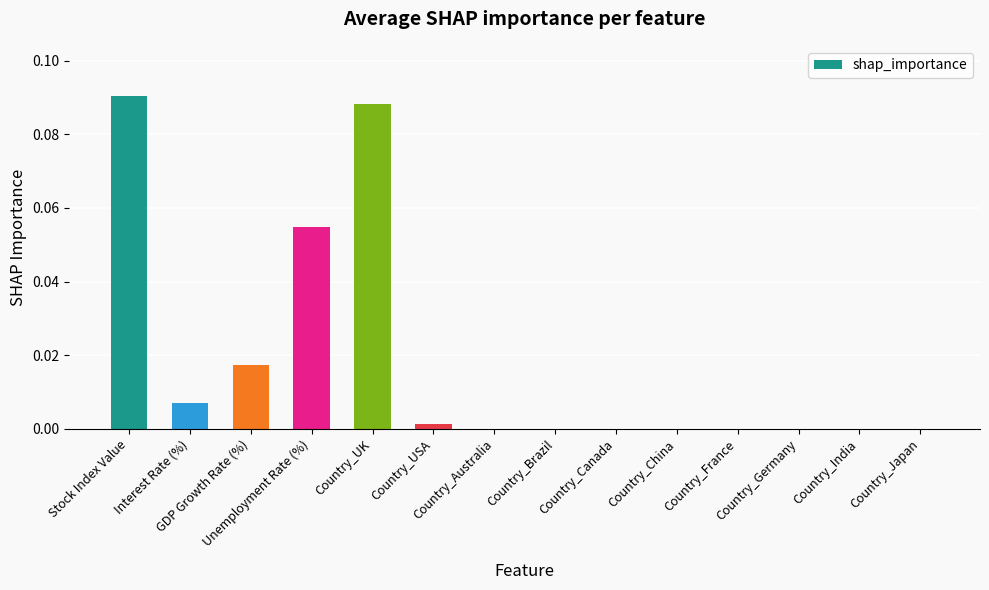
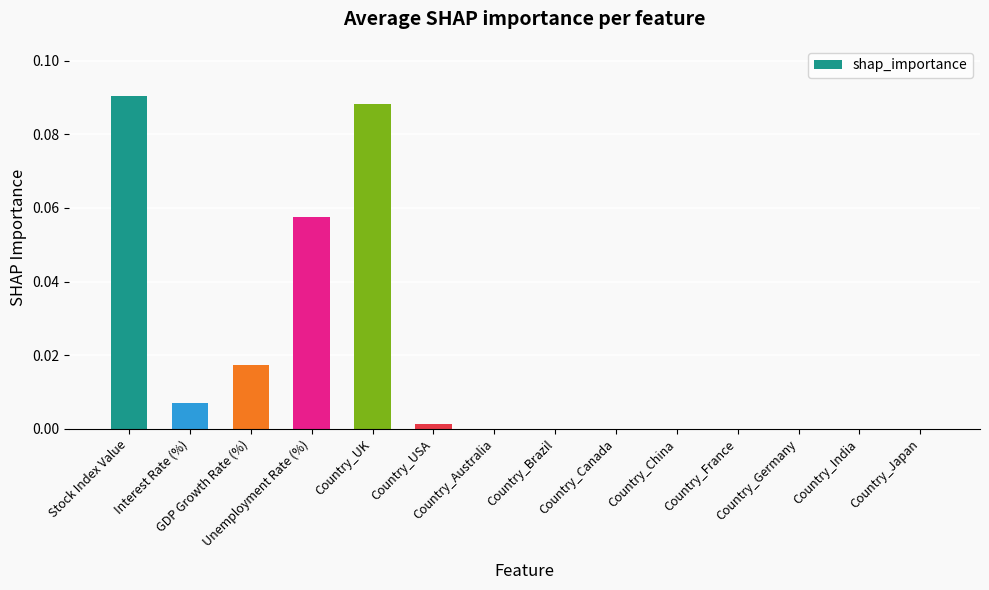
Unemployment Rate (%): 0.055 -> 0.057
